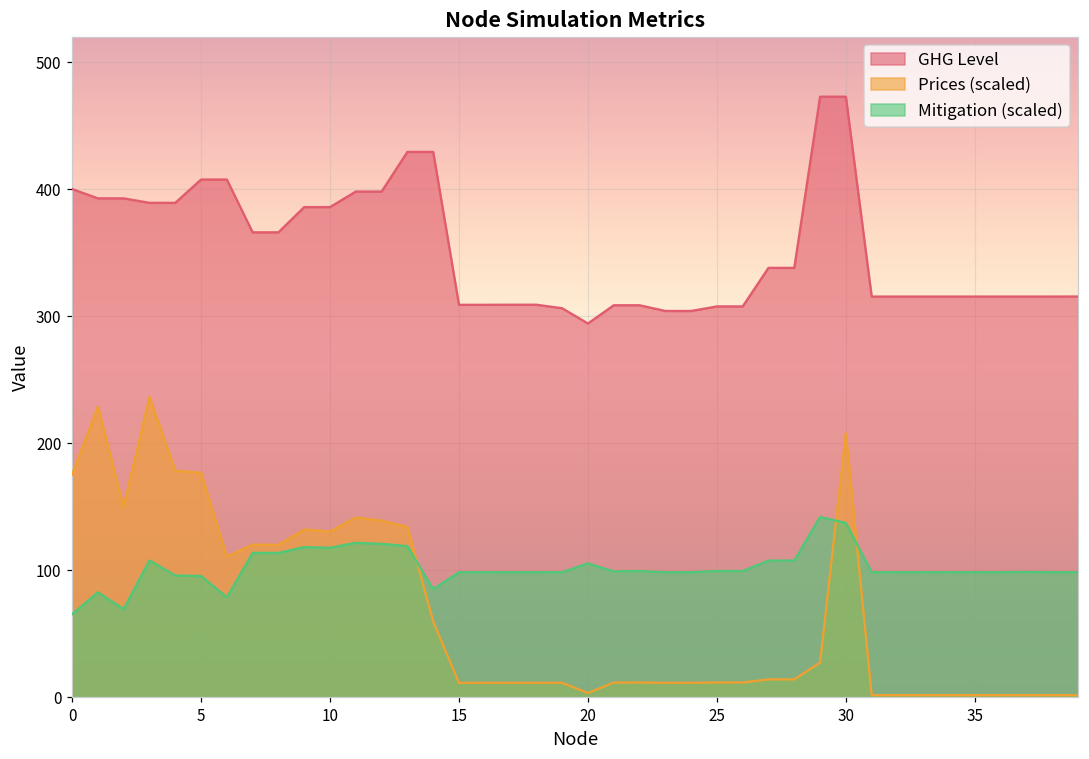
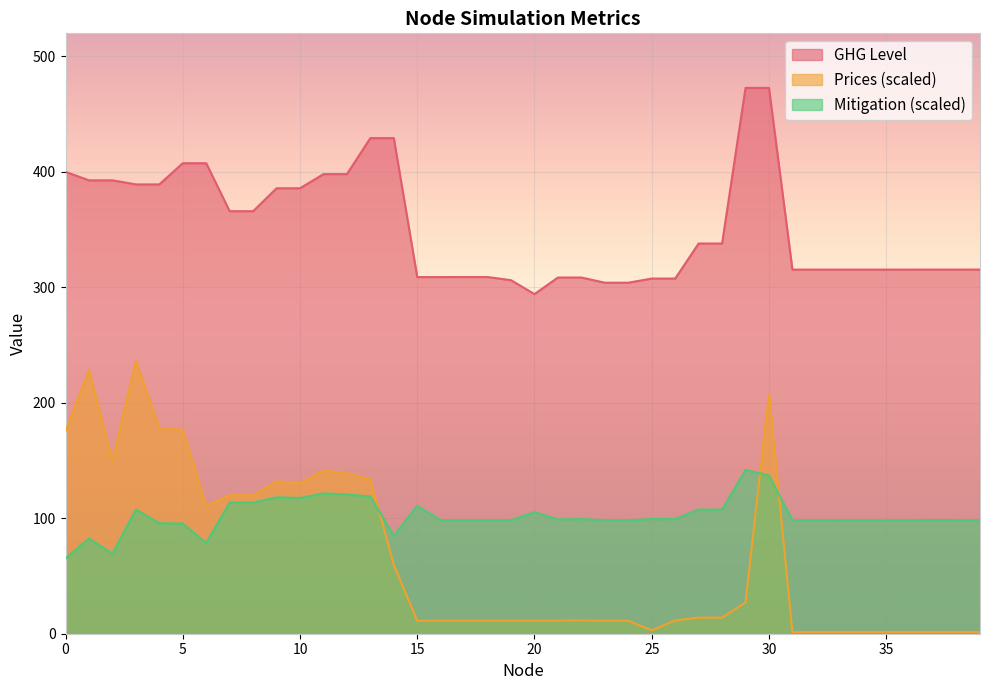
Mitigation (scaled), 15: 98 -> 111
Prices (scaled), 20: 3 -> 11
Prices (scaled), 25: 12 -> 3
